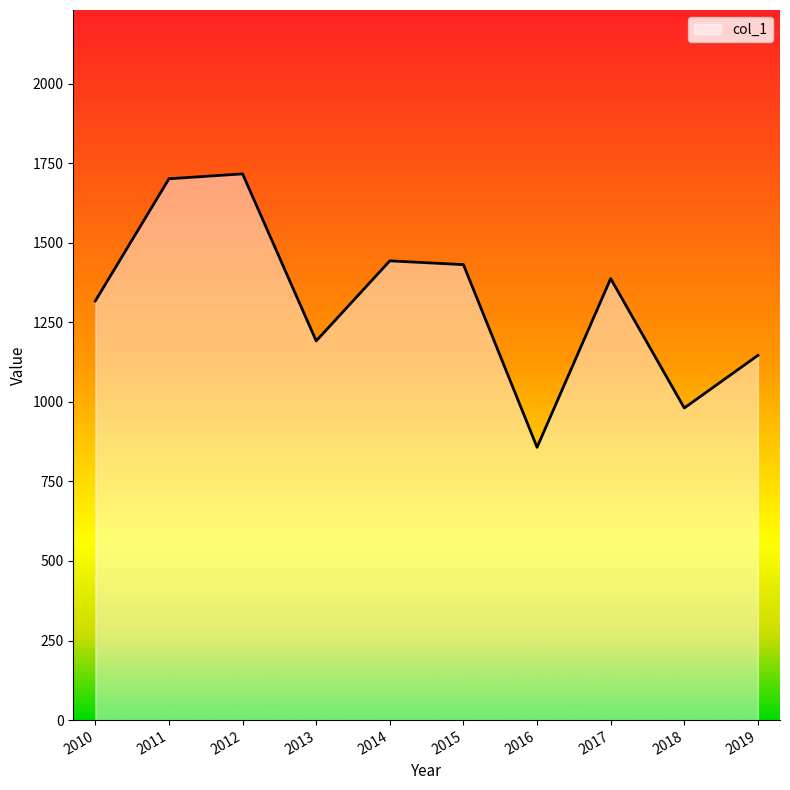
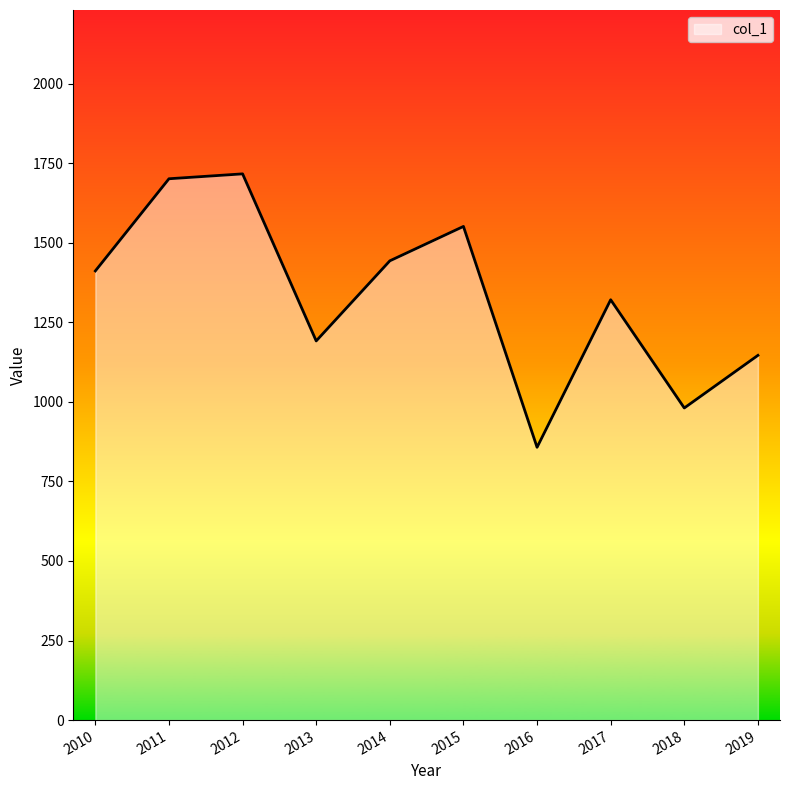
2010: 1320 -> 1410
2015: 1430 -> 1550
2017: 1390 -> 1320
